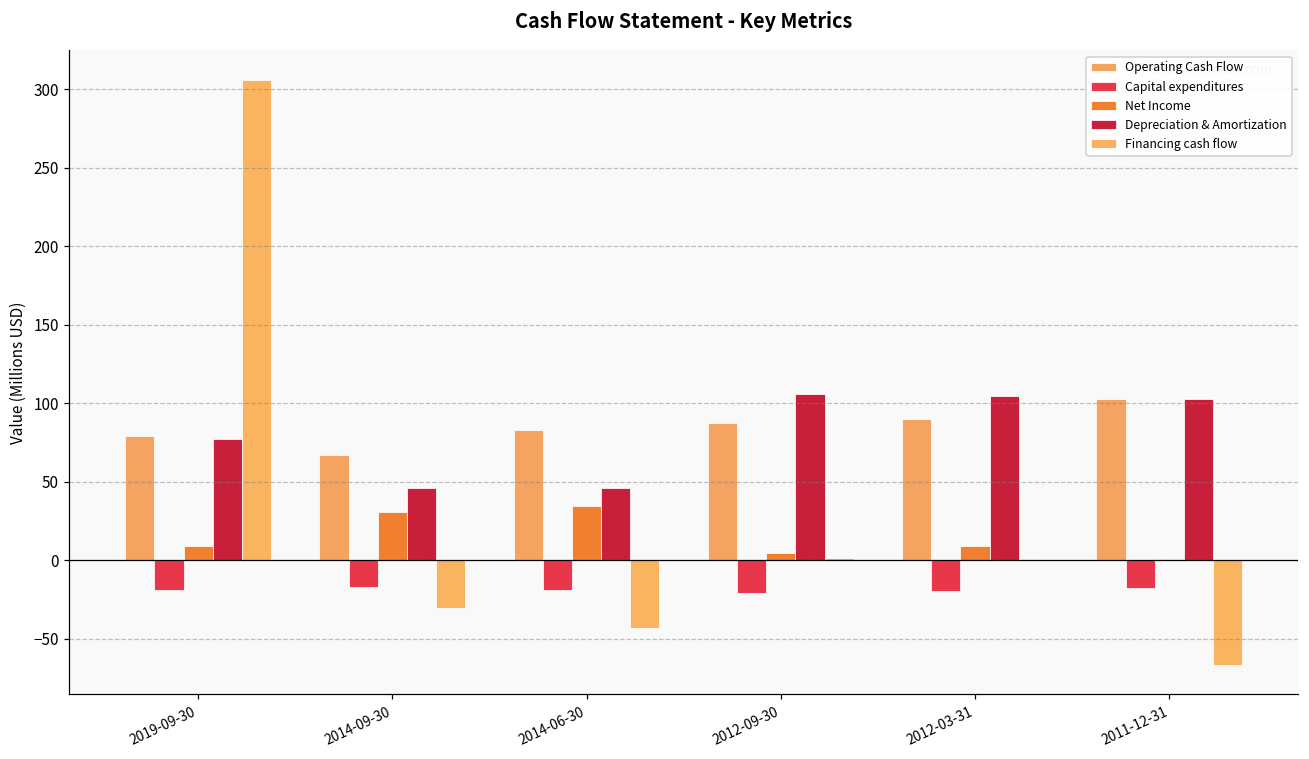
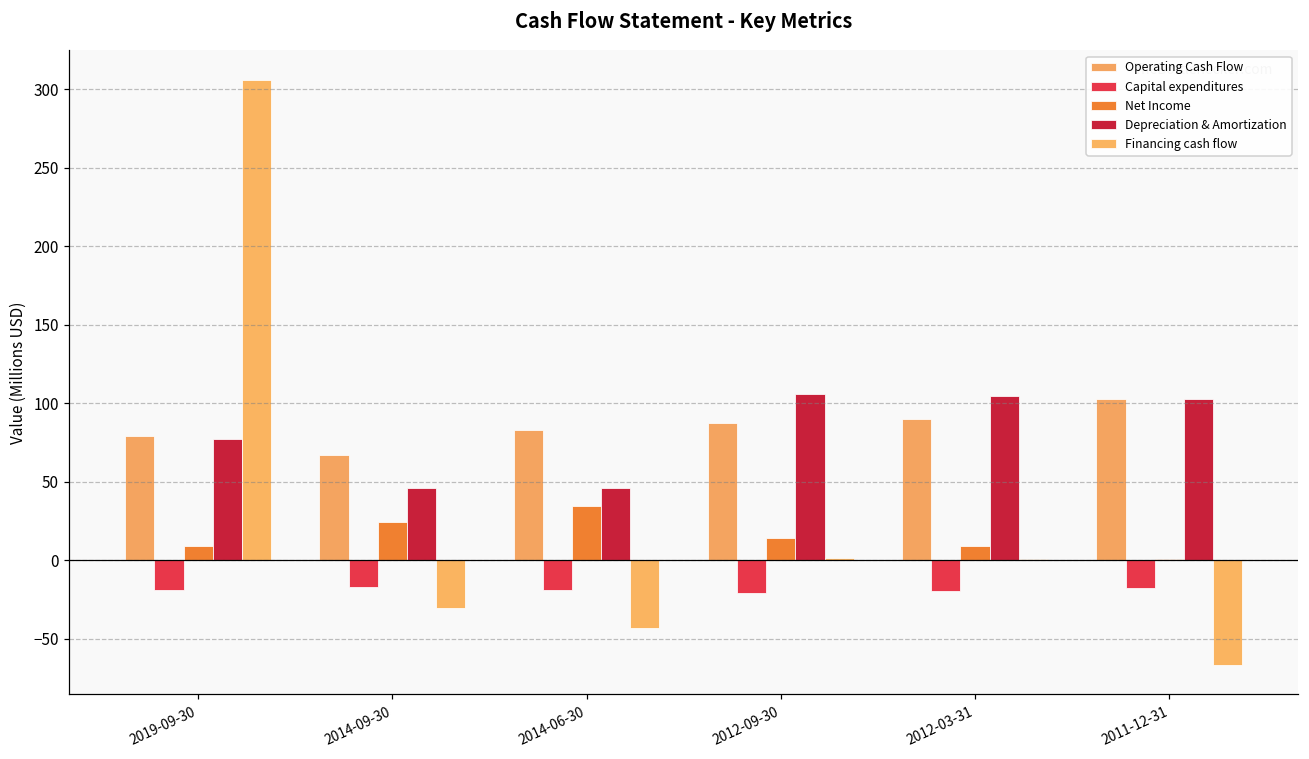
Net Income, 2014-09-30: 31 -> 25
Net Income, 2012-09-30: 4 -> 14
